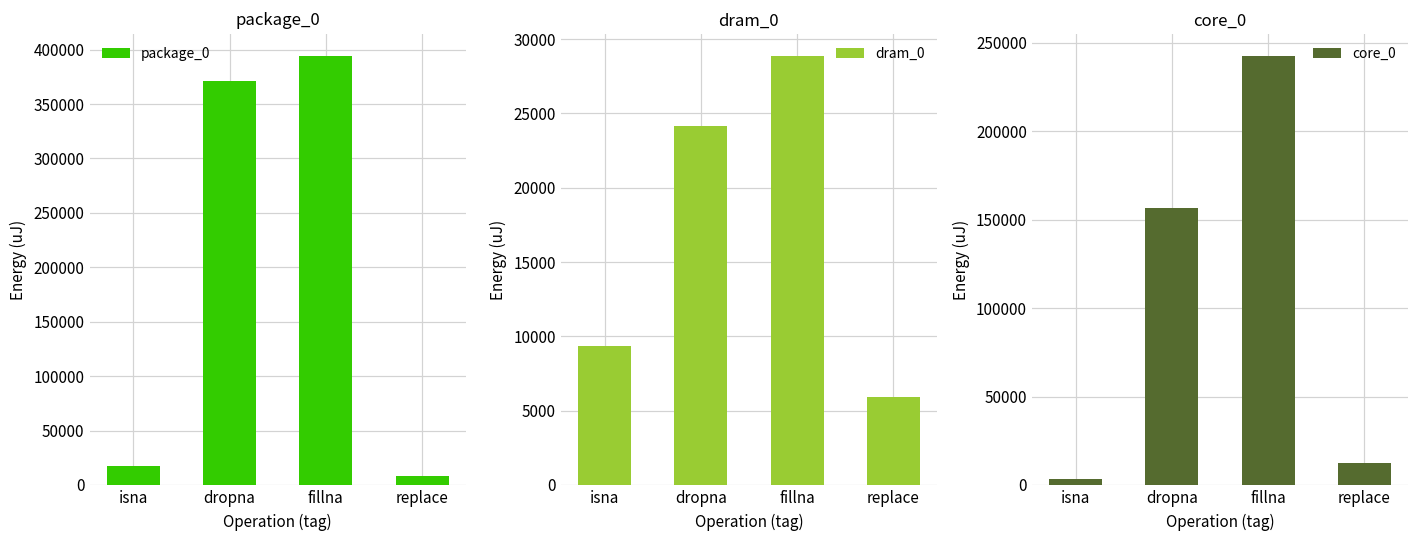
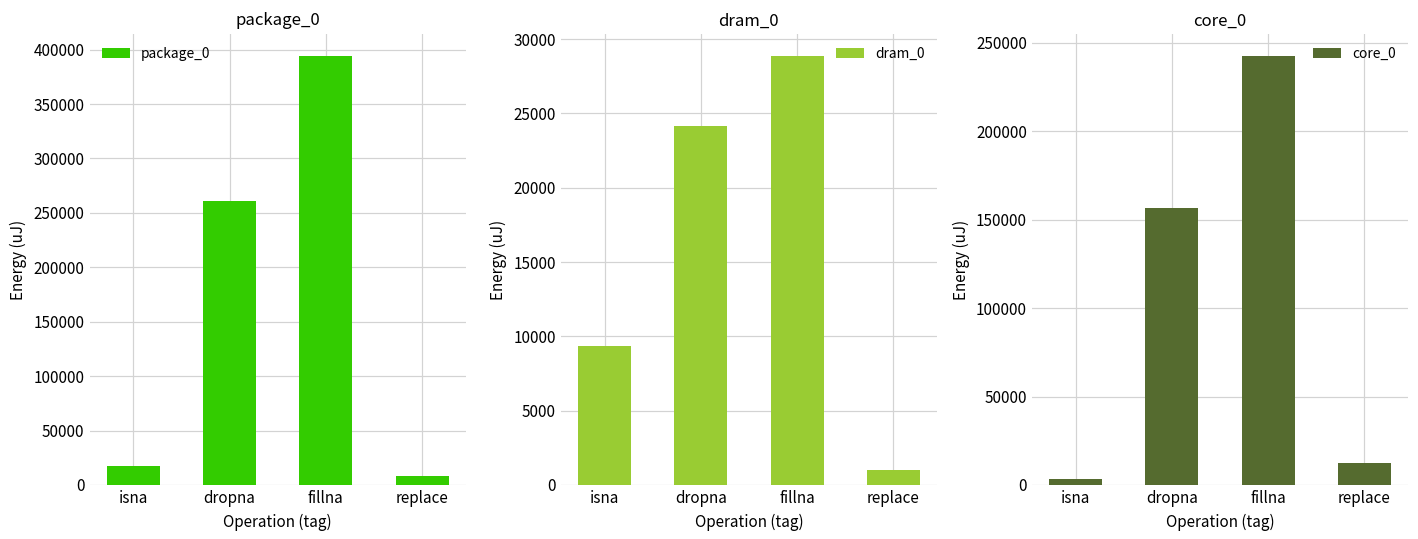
package_0, dropna: 370000 -> 260000
dram_0, replace: 5900 -> 1000
